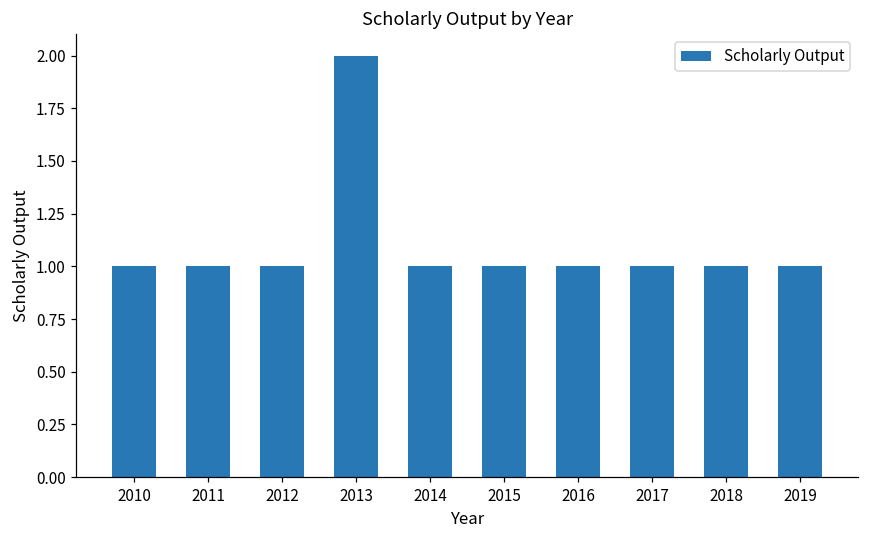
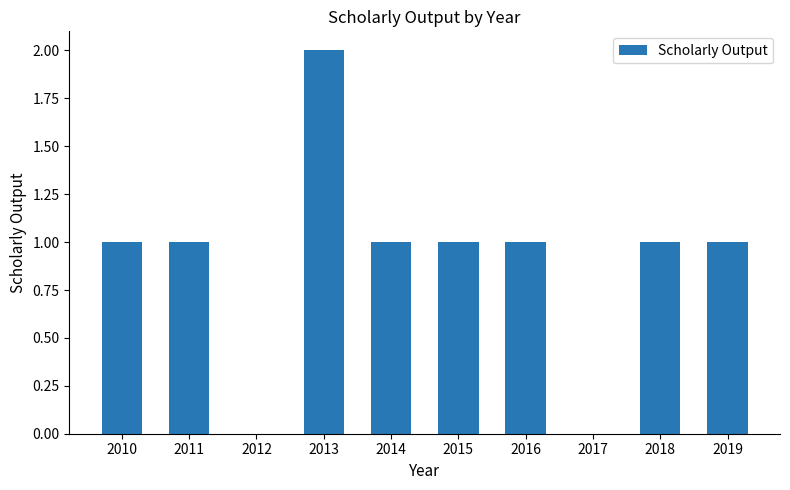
2012: 1 -> 0
2017: 1 -> 0
